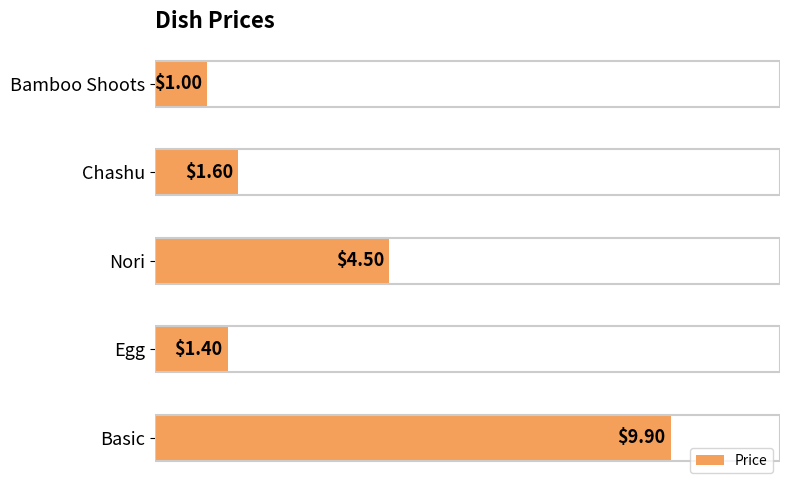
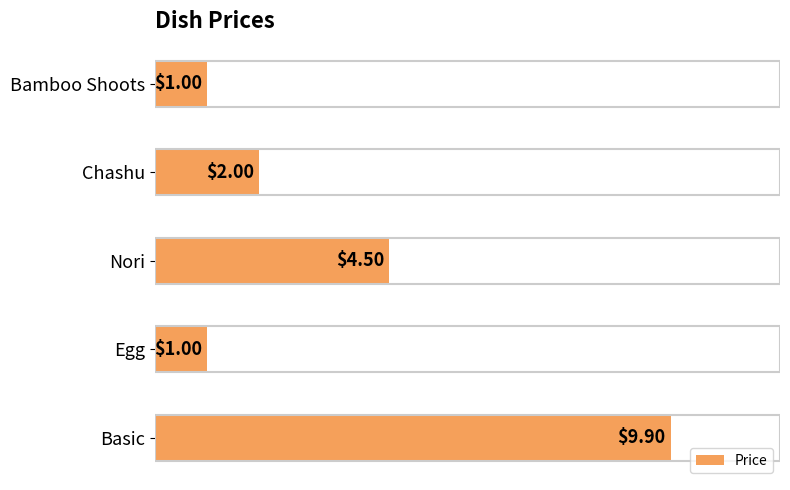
Chashu: $1.60 -> $2.00
Egg: $1.40 -> $1.00
